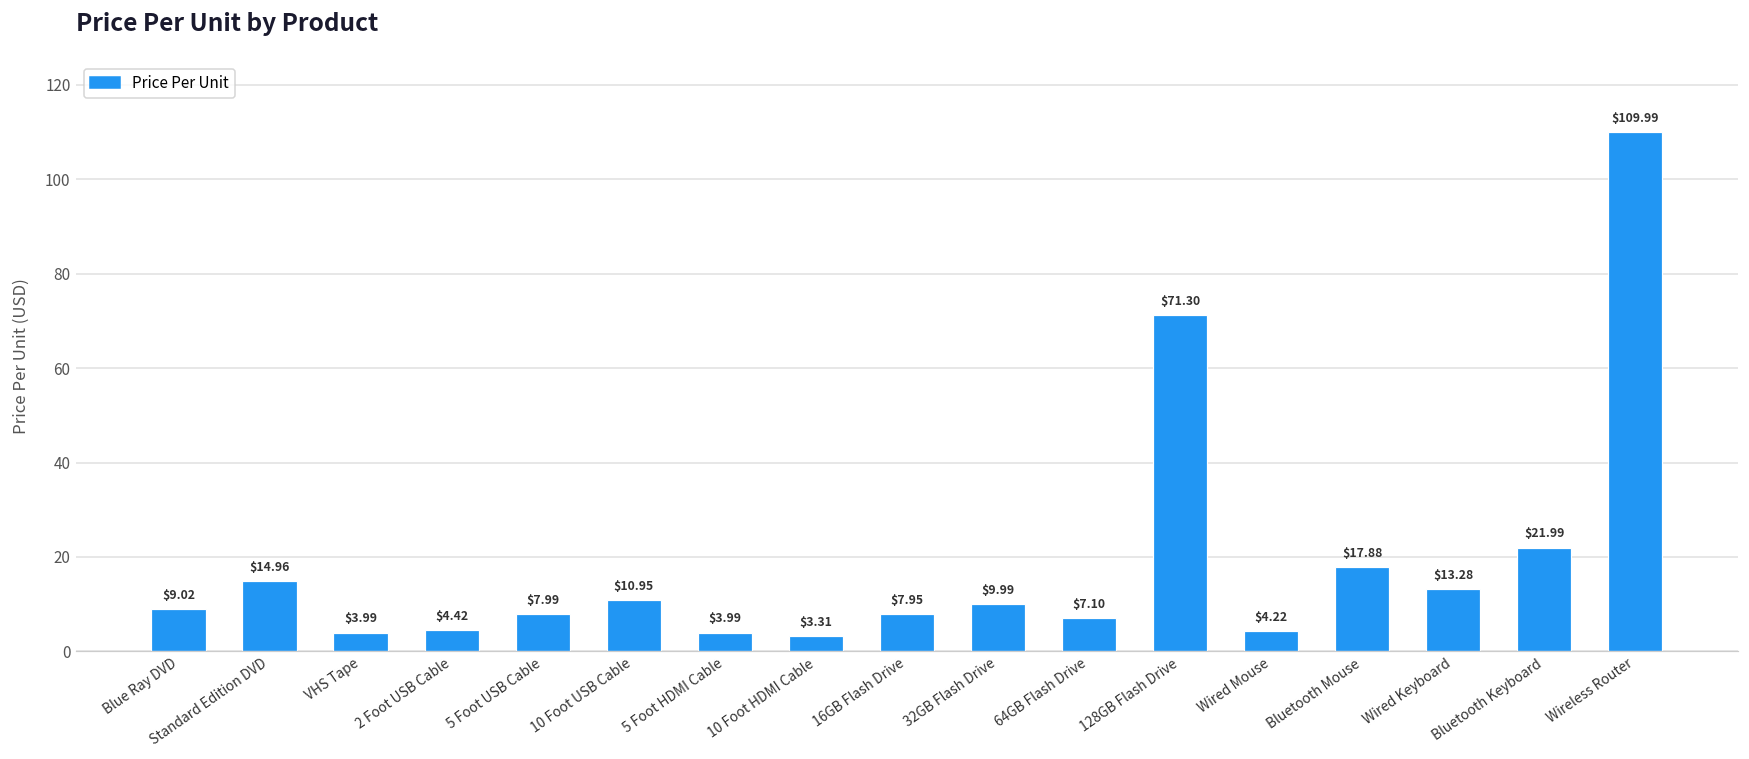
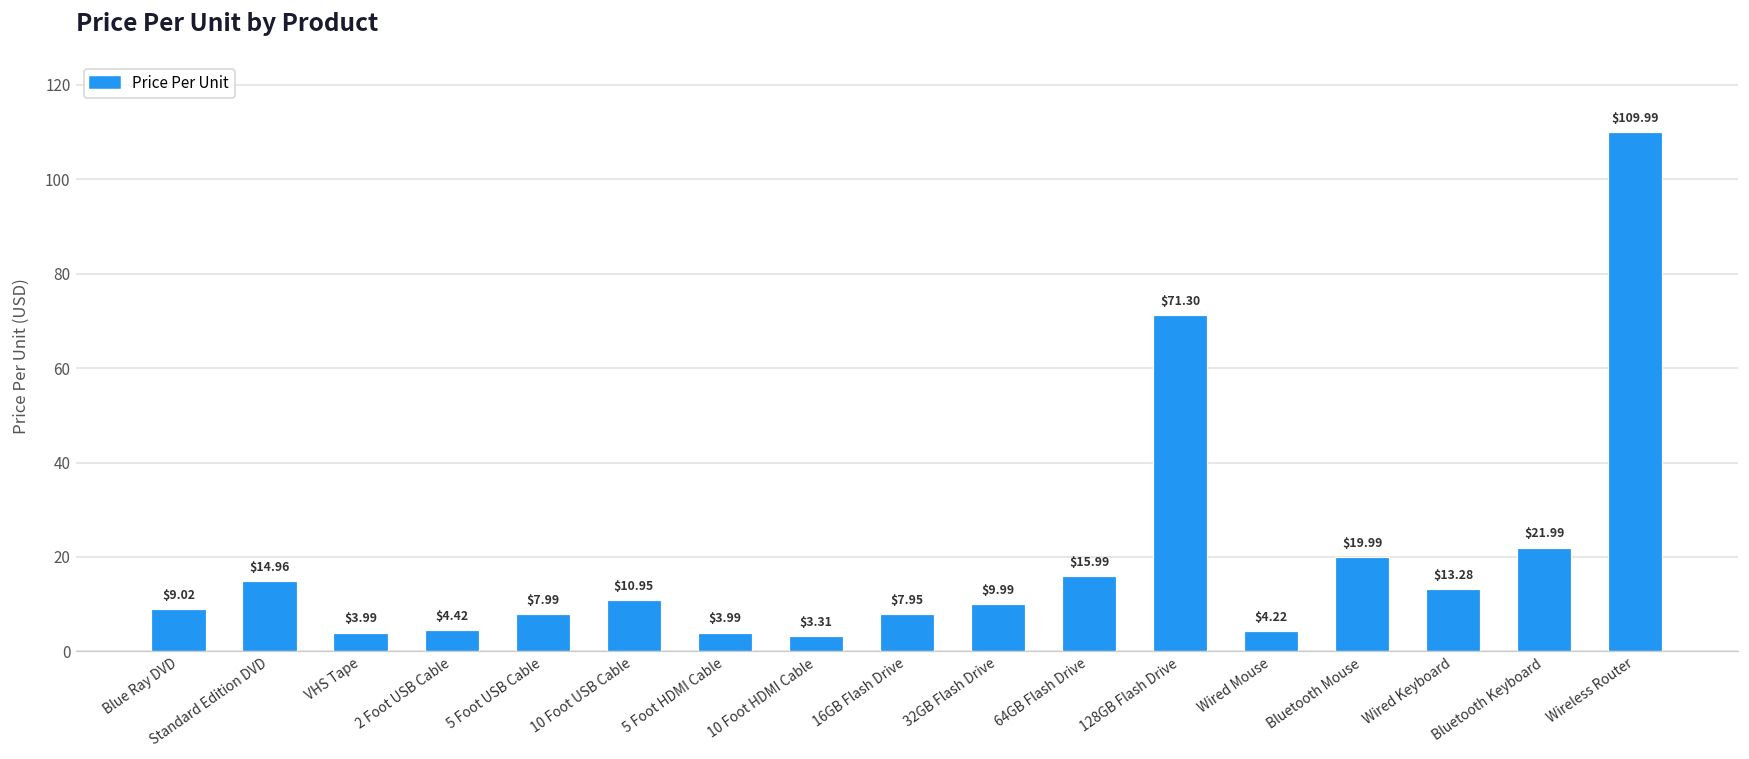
64GB Flash Drive: $7.10 -> $15.99
Bluetooth Mouse: $17.88 -> $19.99
